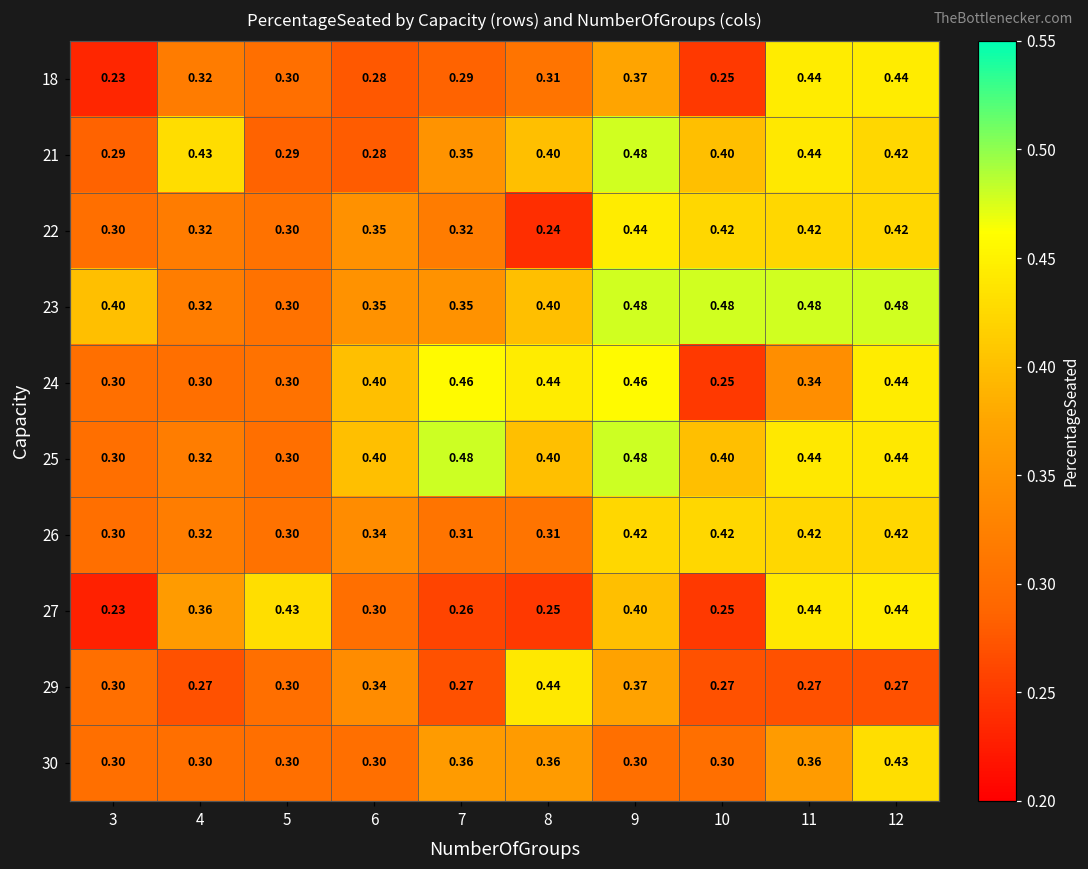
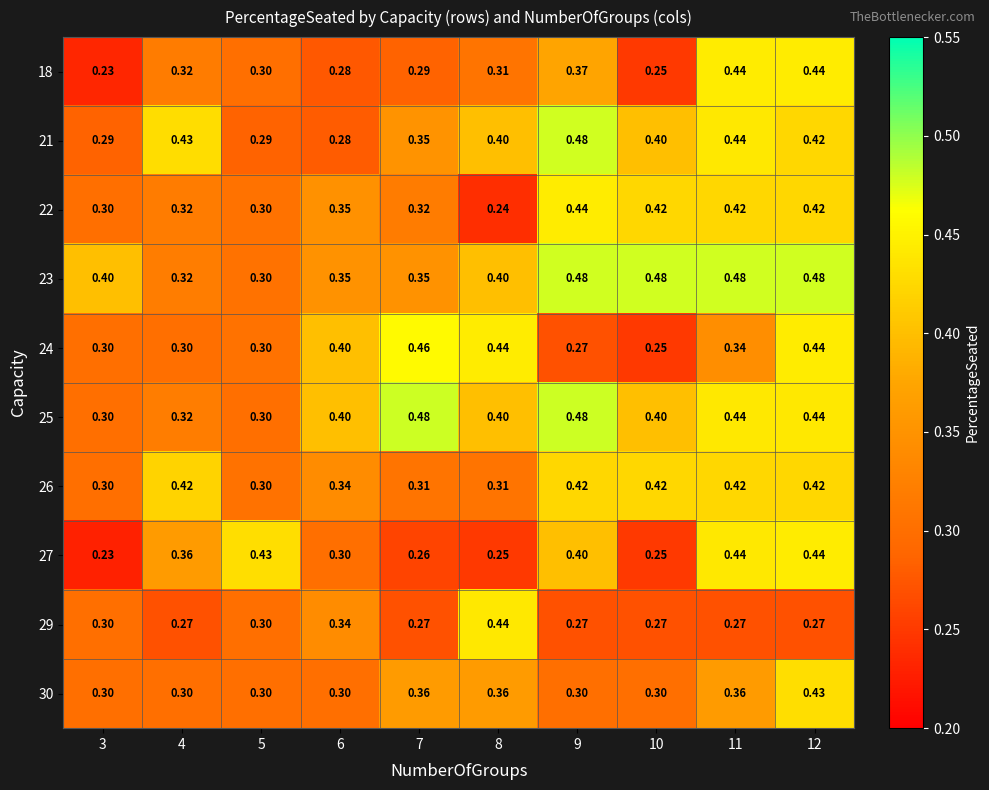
24, 9: 0.46 -> 0.27
26, 4: 0.32 -> 0.42
29, 9: 0.37 -> 0.27
